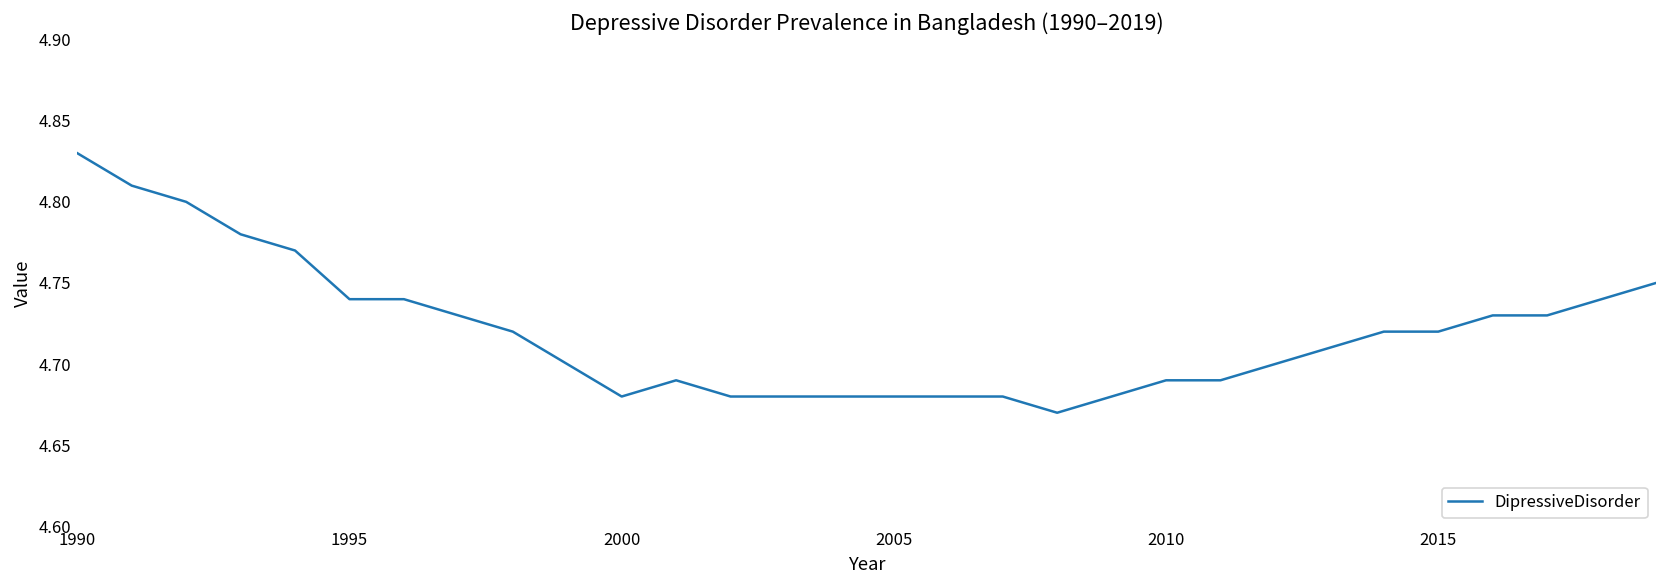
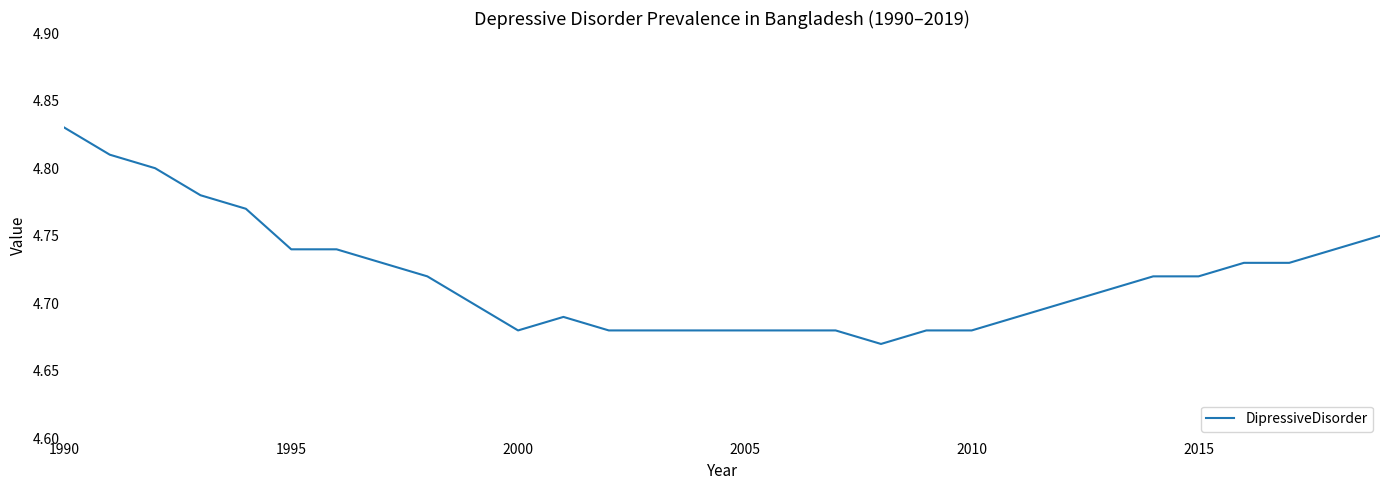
2010: 4.69 -> 4.68
